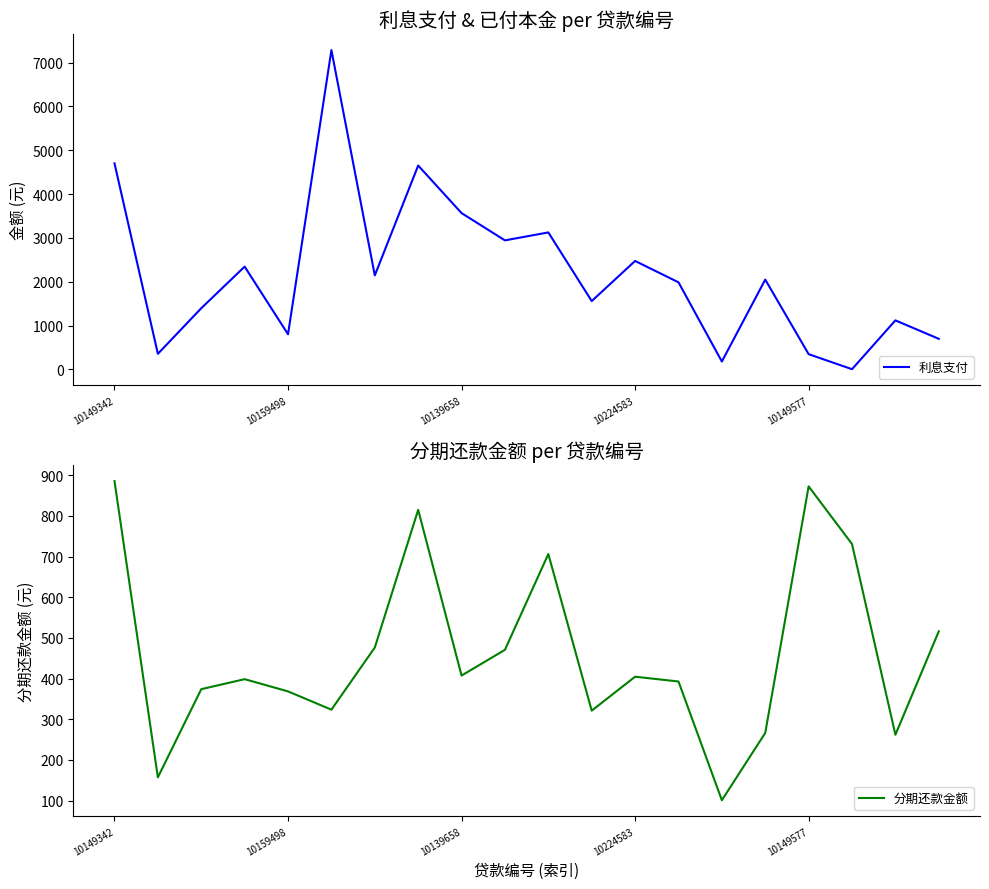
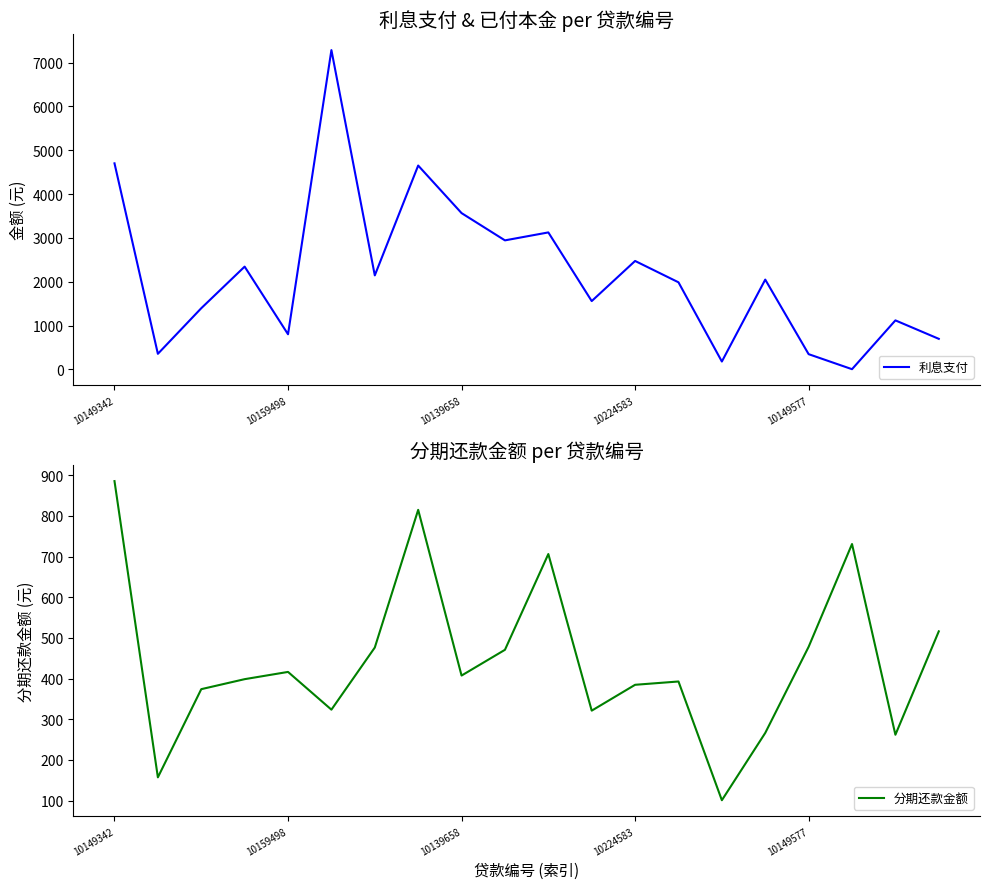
分期还款金额 per 贷款编号, 10159498: 370 -> 420
分期还款金额 per 贷款编号, 10224583: 400 -> 380
分期还款金额 per 贷款编号, 10149577: 870 -> 480
